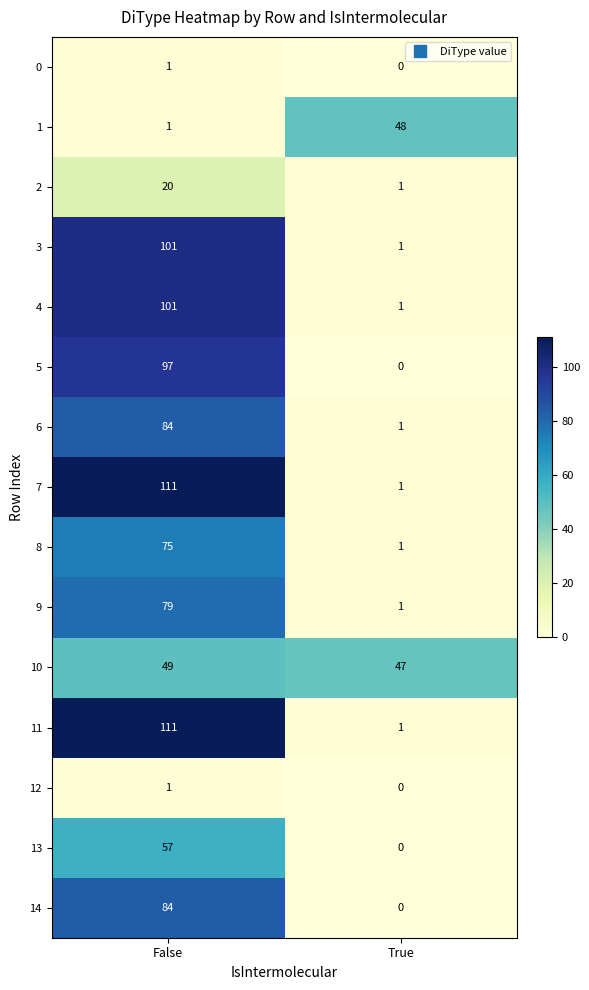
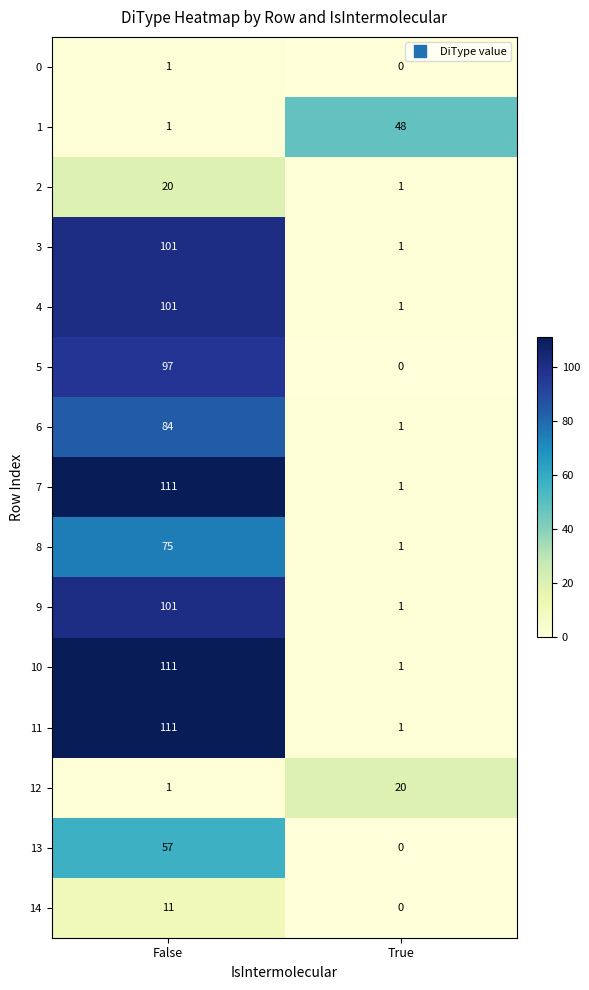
9, False: 79 -> 101
10, False: 49 -> 111
10, True: 47 -> 1
12, True: 0 -> 20
14, False: 84 -> 11
